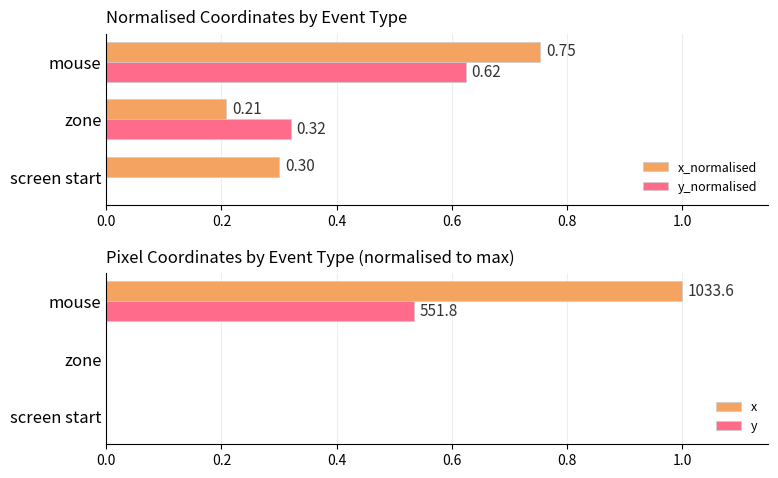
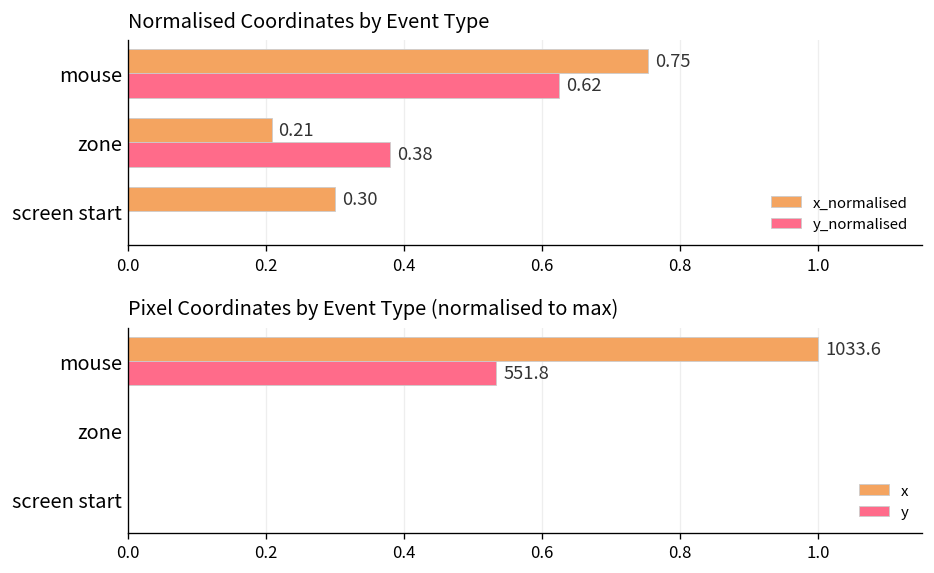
Normalised Coordinates by Event Type, y_normalised, zone: 0.32 -> 0.38
